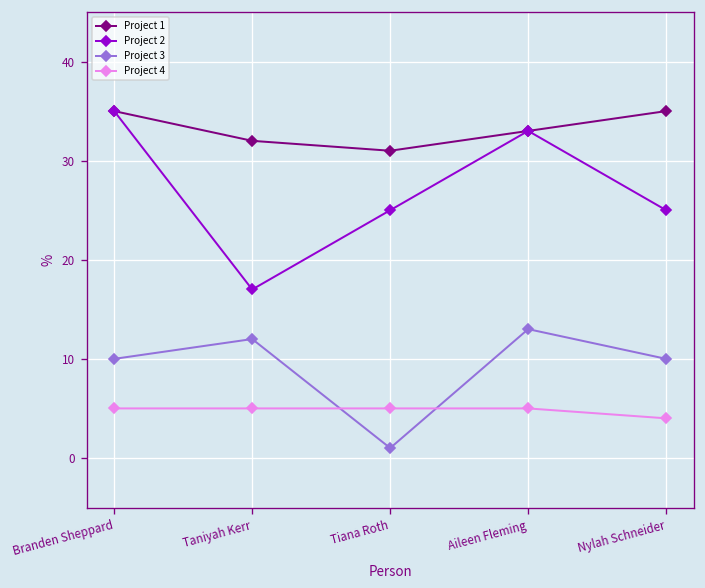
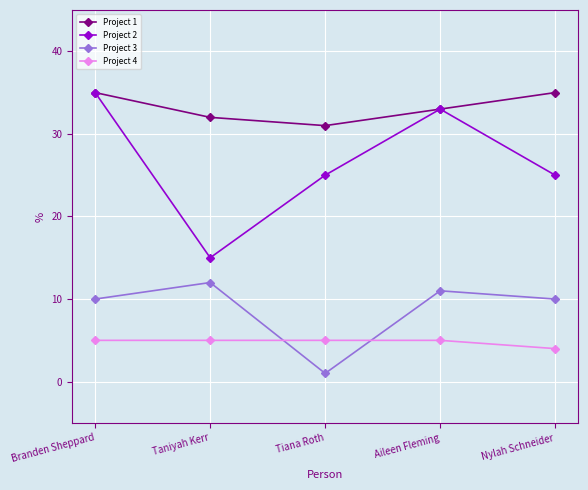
Project 2, Taniyah Kerr: 17 -> 15
Project 3, Aileen Fleming: 13 -> 11
